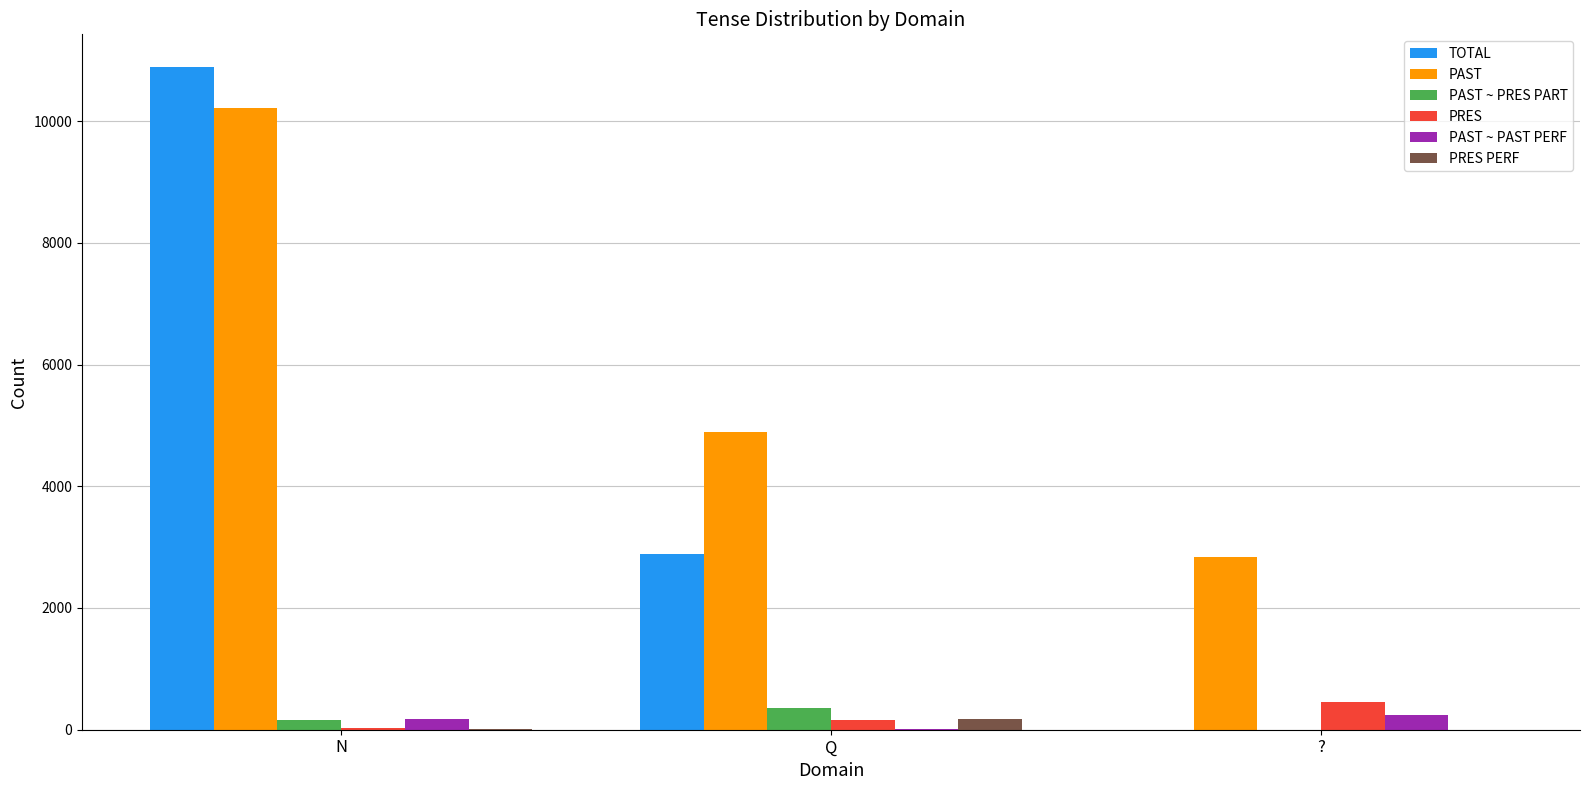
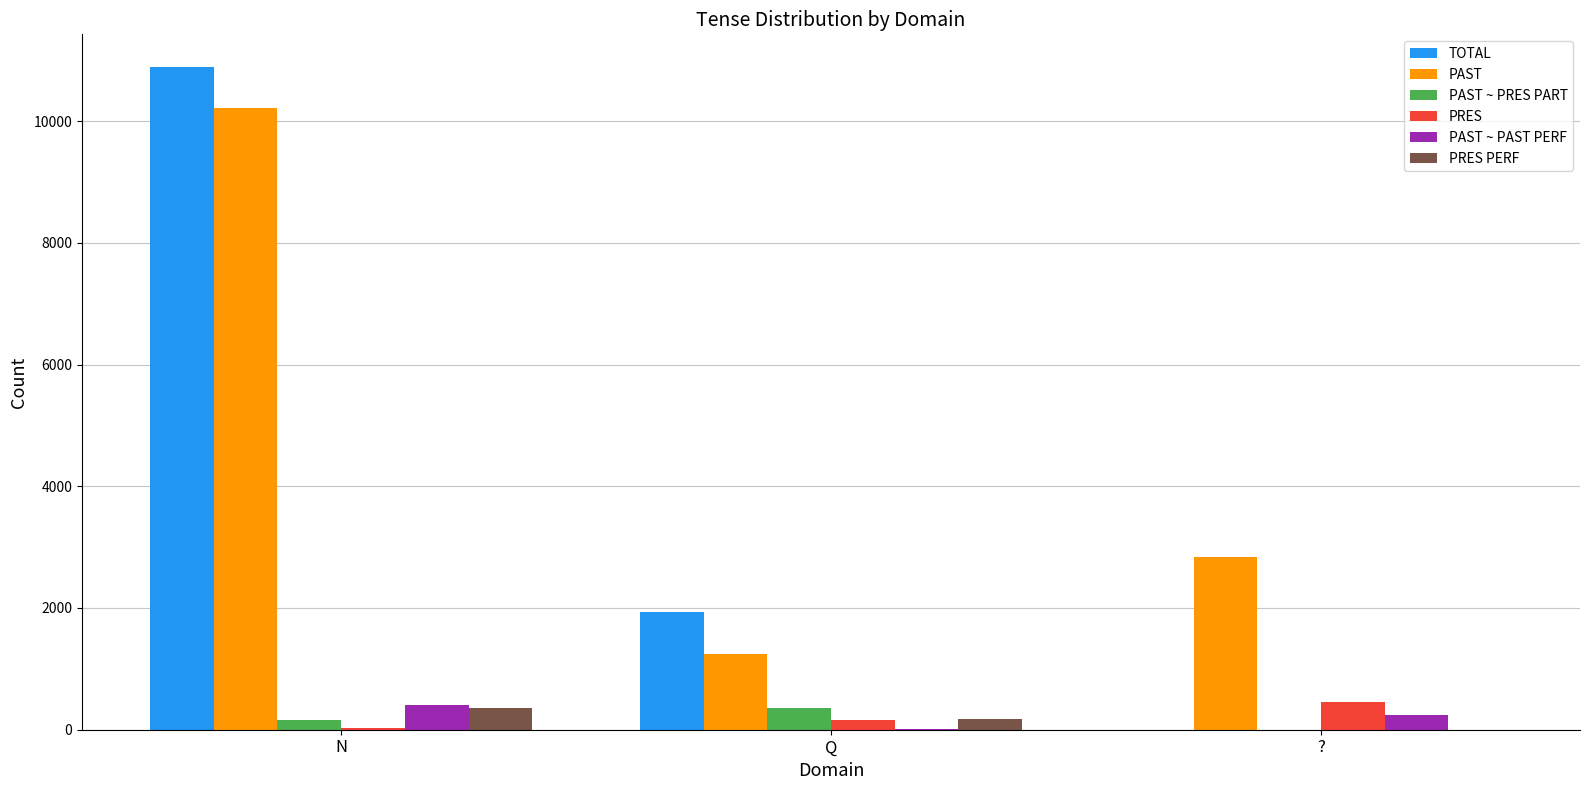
PAST ~ PAST PERF, N: 200 -> 400
PRES PERF, N: 0 -> 400
TOTAL, Q: 2900 -> 1900
PAST, Q: 4900 -> 1200
